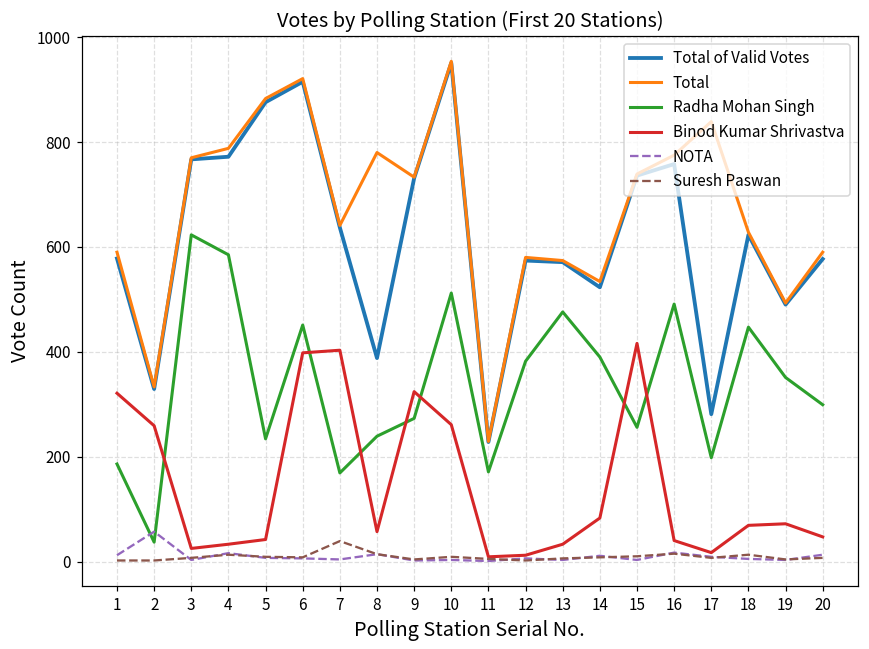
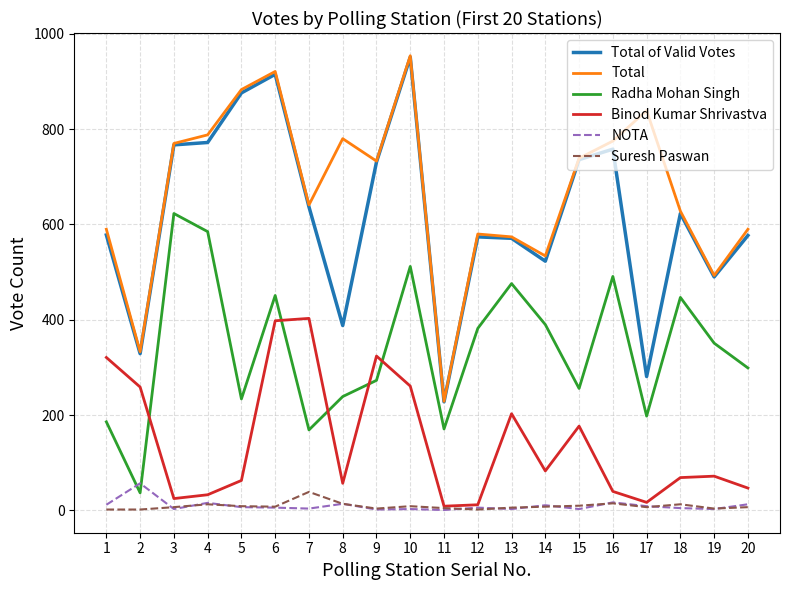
Binod Kumar Shrivastva, 5: 40 -> 60
Binod Kumar Shrivastva, 13: 30 -> 200
Binod Kumar Shrivastva, 15: 420 -> 180
